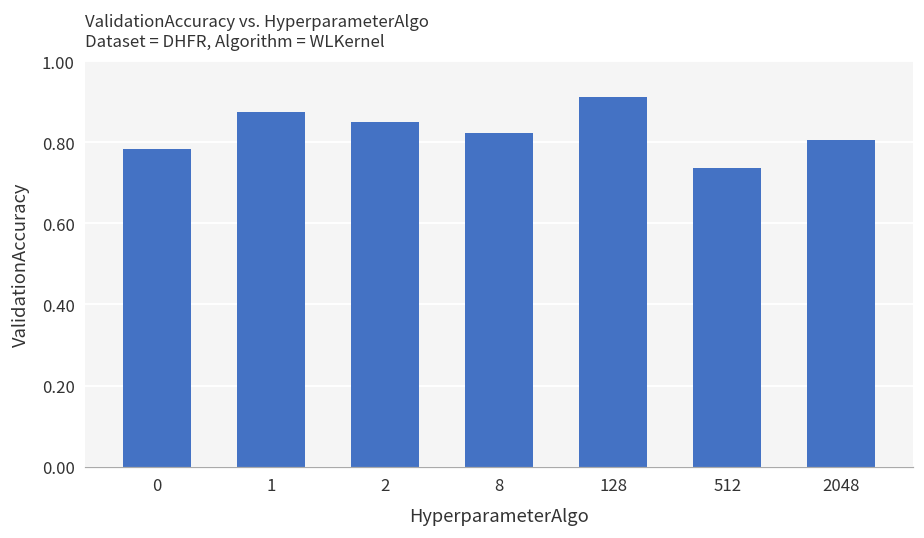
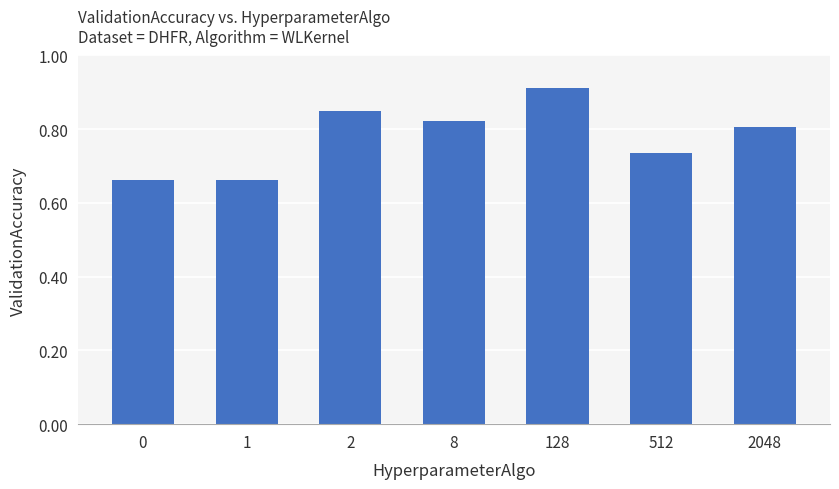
0: 0.78 -> 0.66
1: 0.87 -> 0.66
